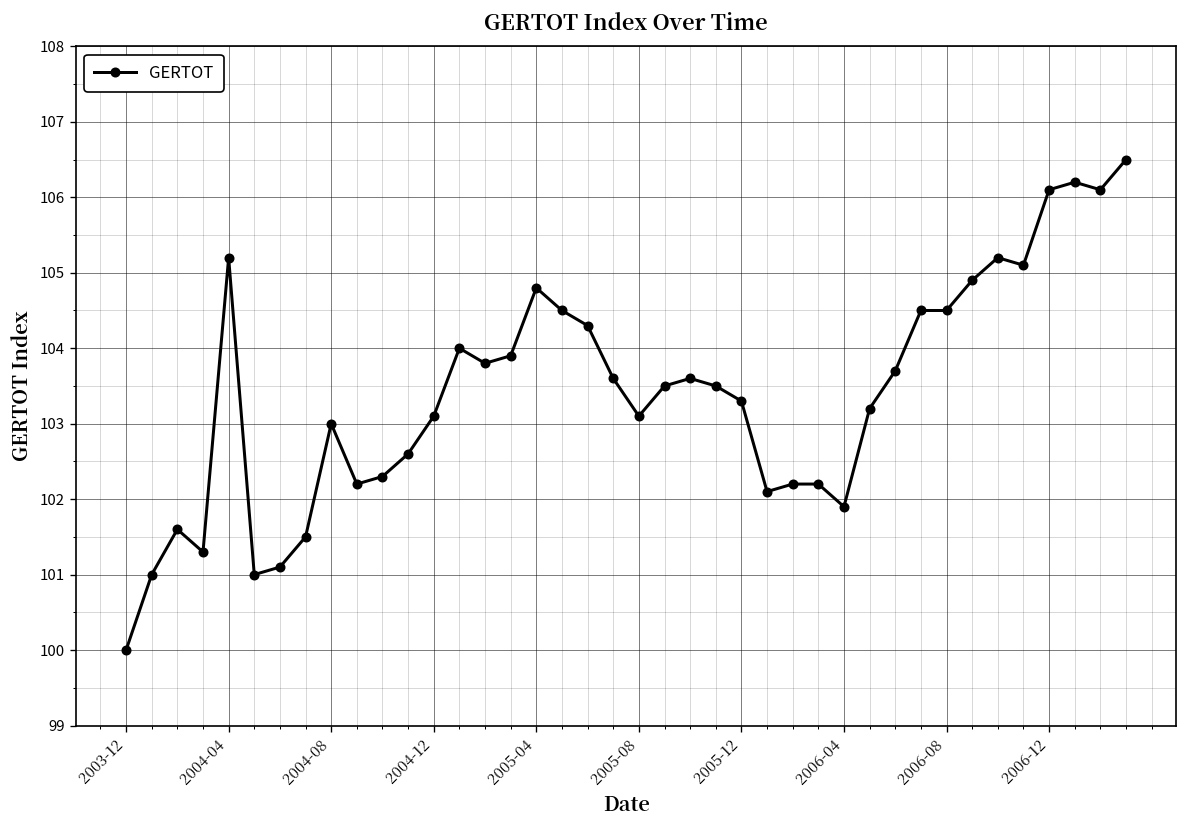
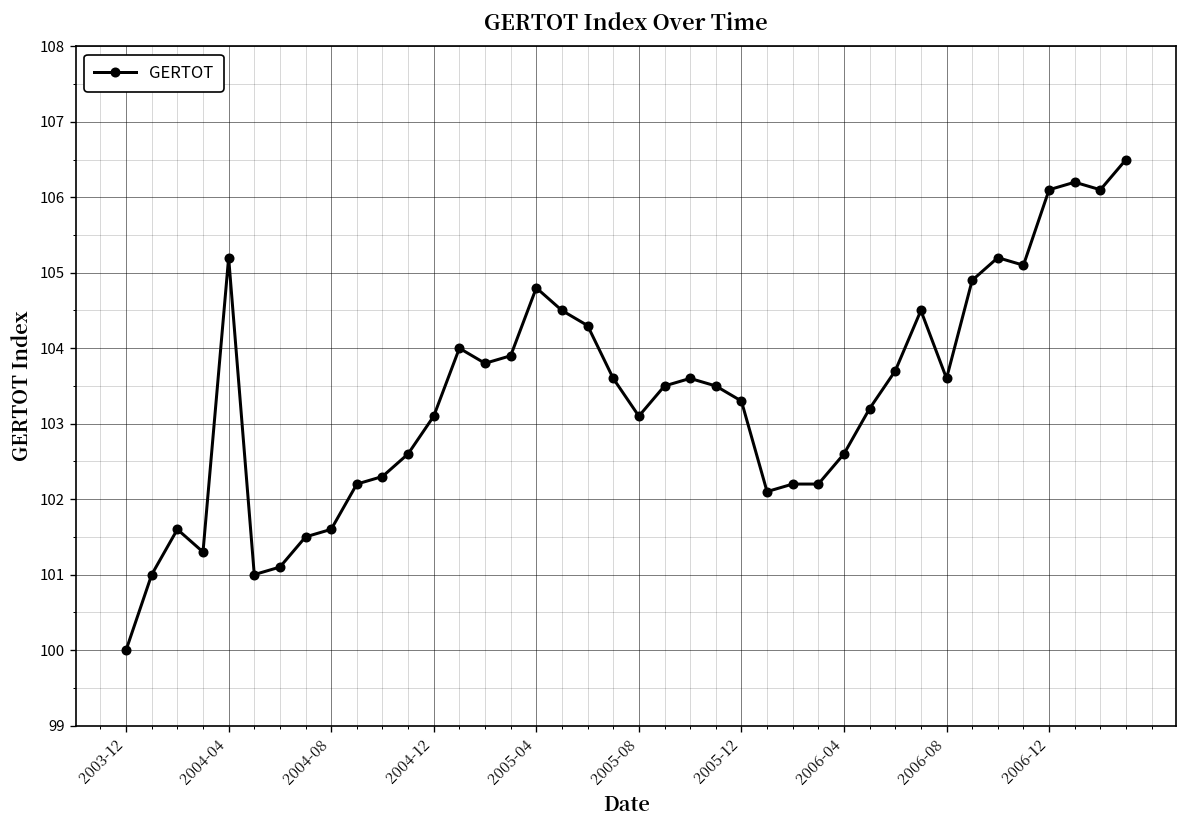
2004-08: 103.0 -> 101.6
2006-04: 101.9 -> 102.6
2006-08: 104.5 -> 103.6
